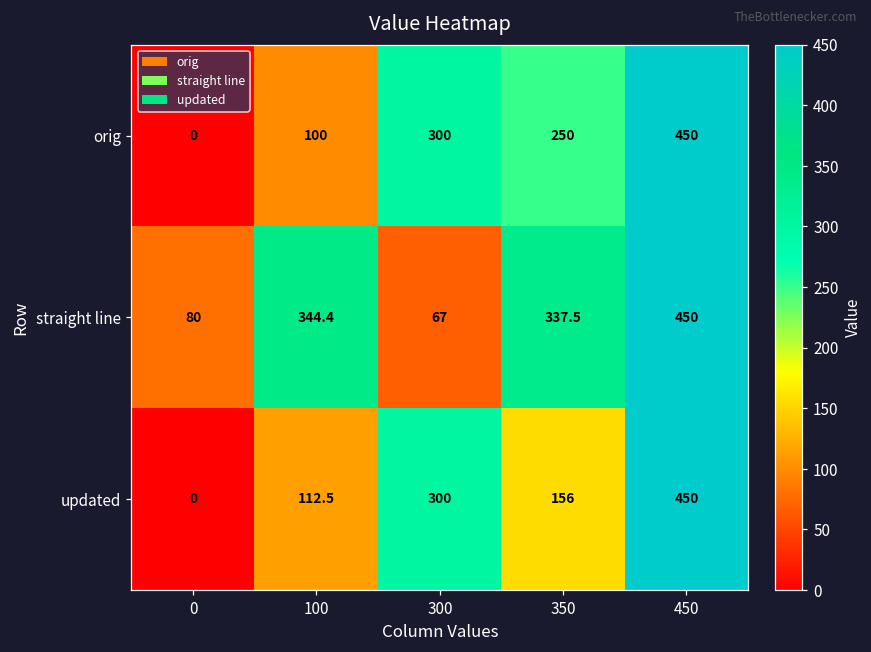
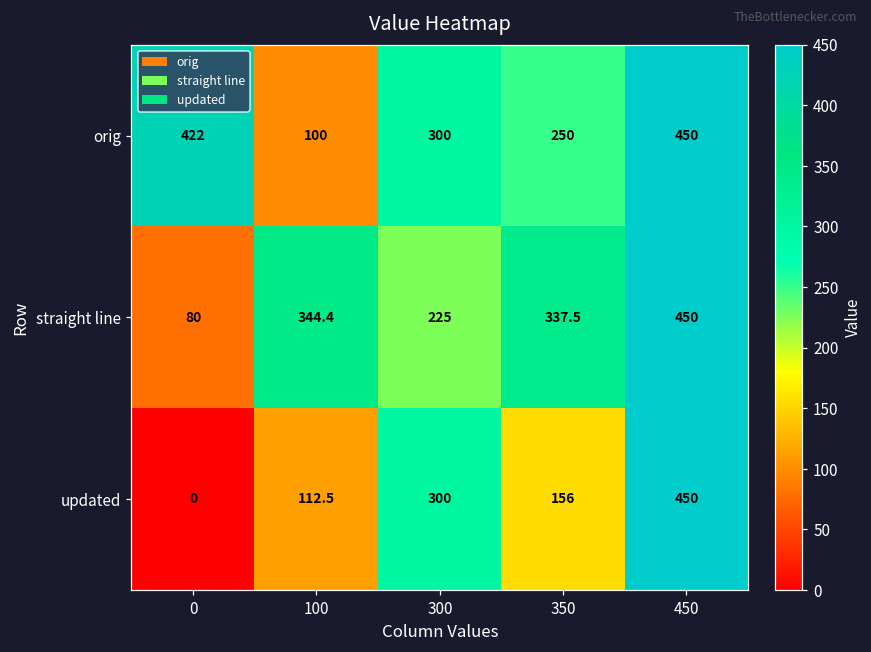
orig, 0: 0 -> 422
straight line, 300: 67 -> 225
